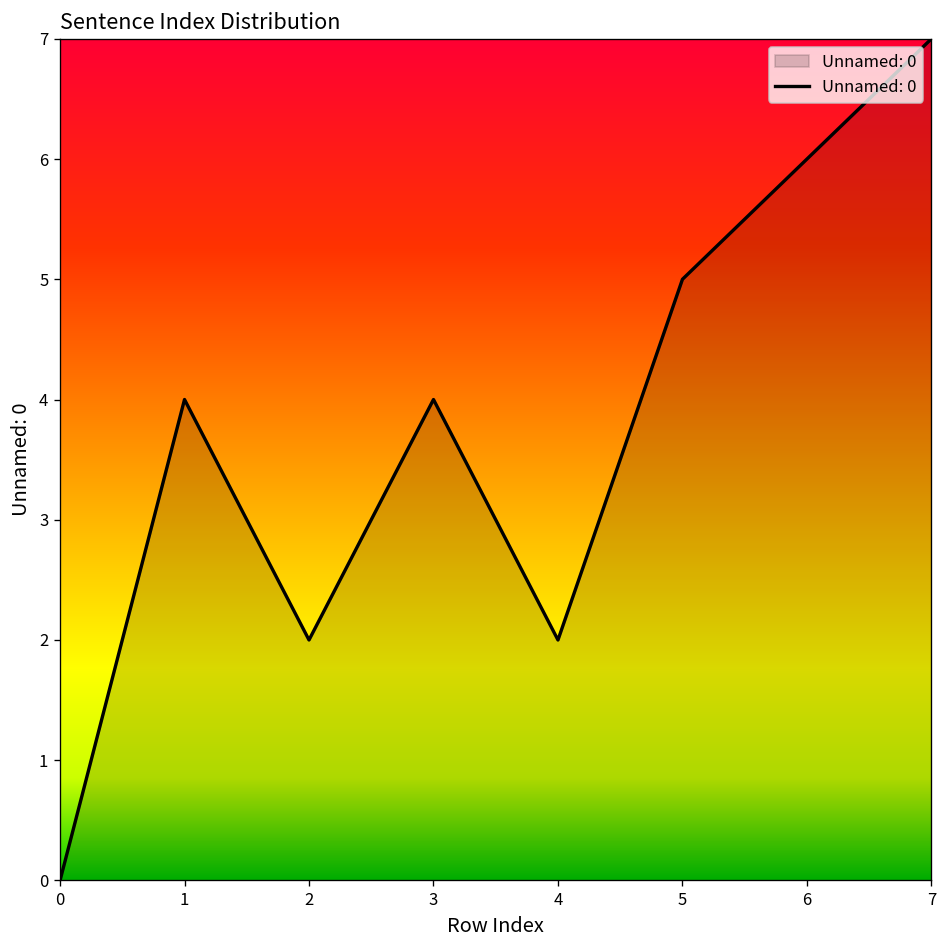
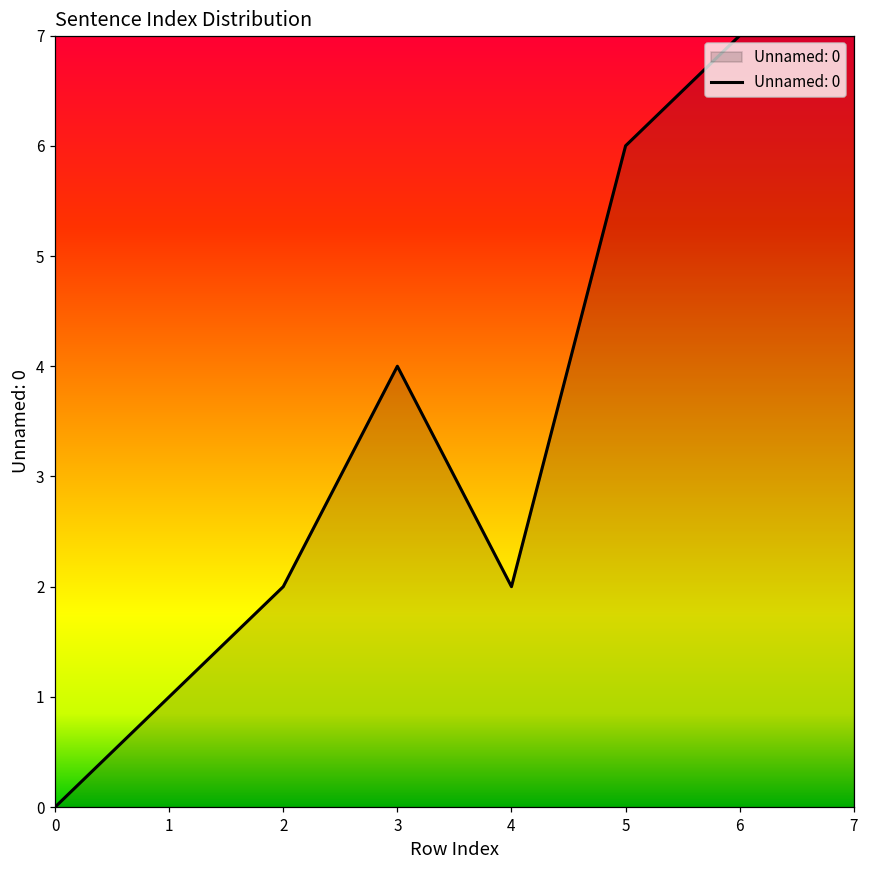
1: 4 -> 1
5: 5 -> 6
6: 6 -> 7
